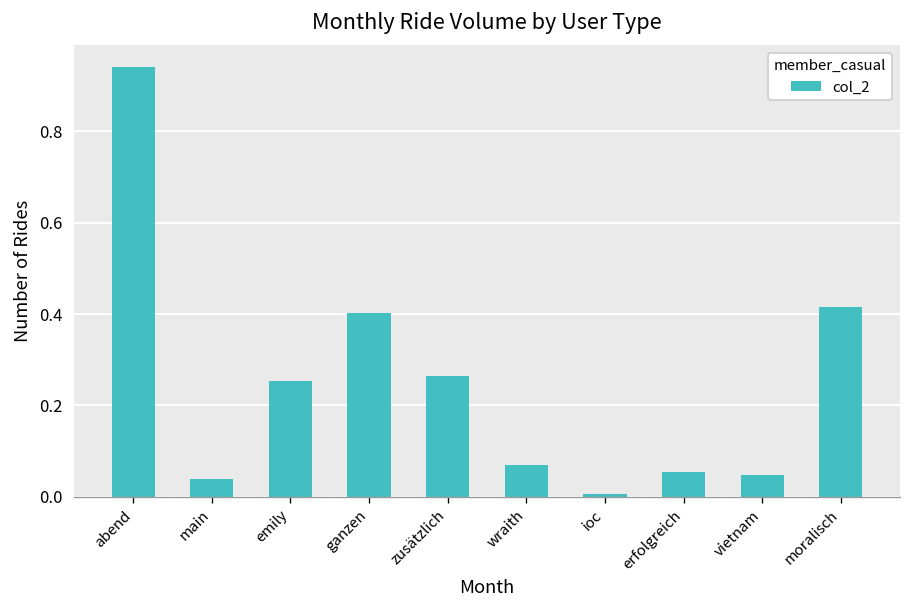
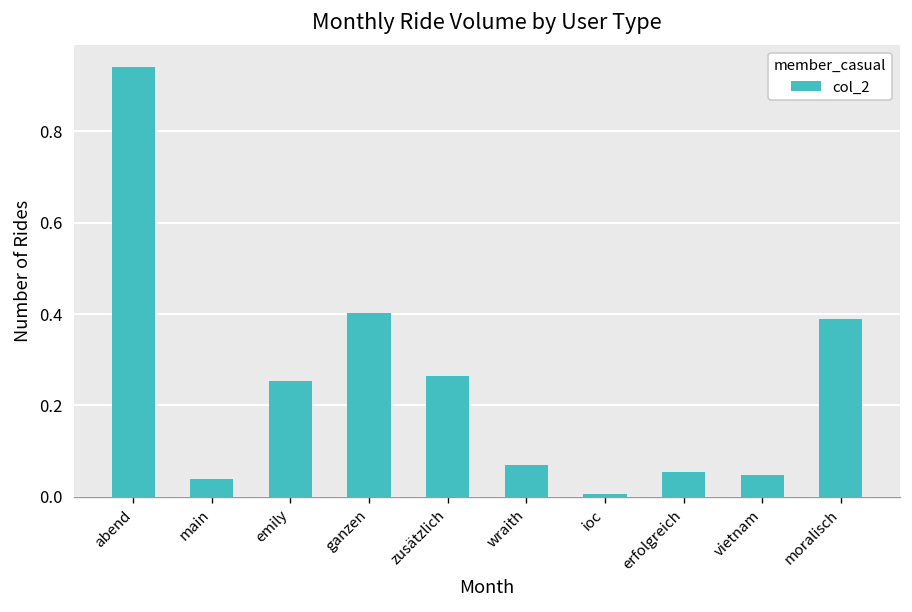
moralisch: 0.42 -> 0.39
